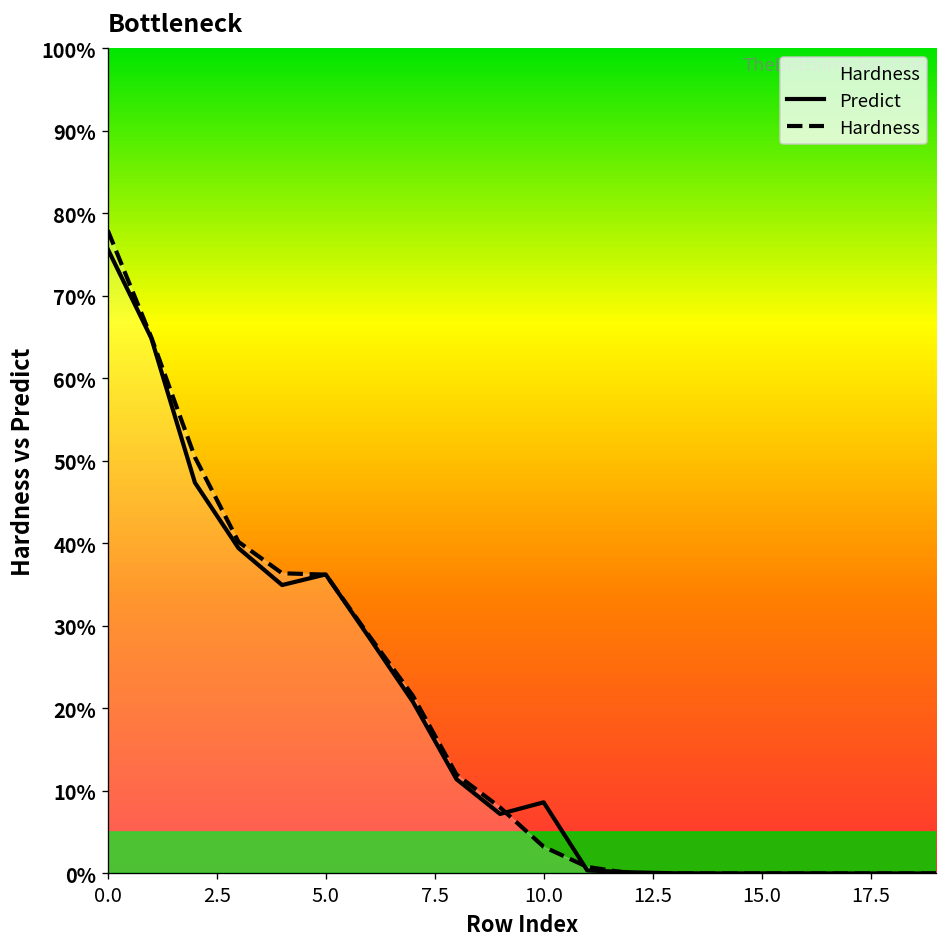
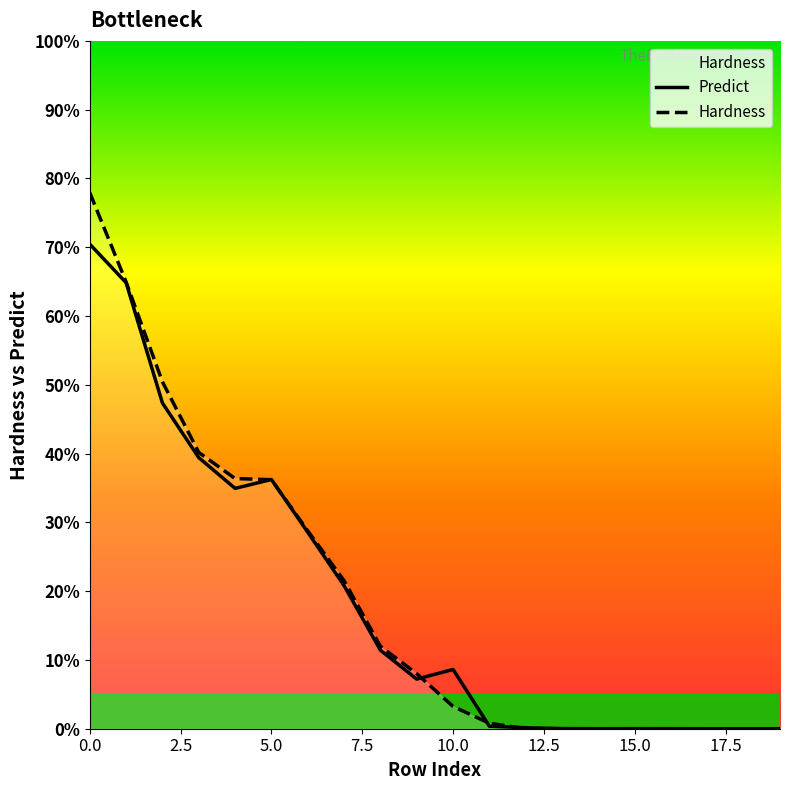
Predict, 0.0: 76% -> 70%
